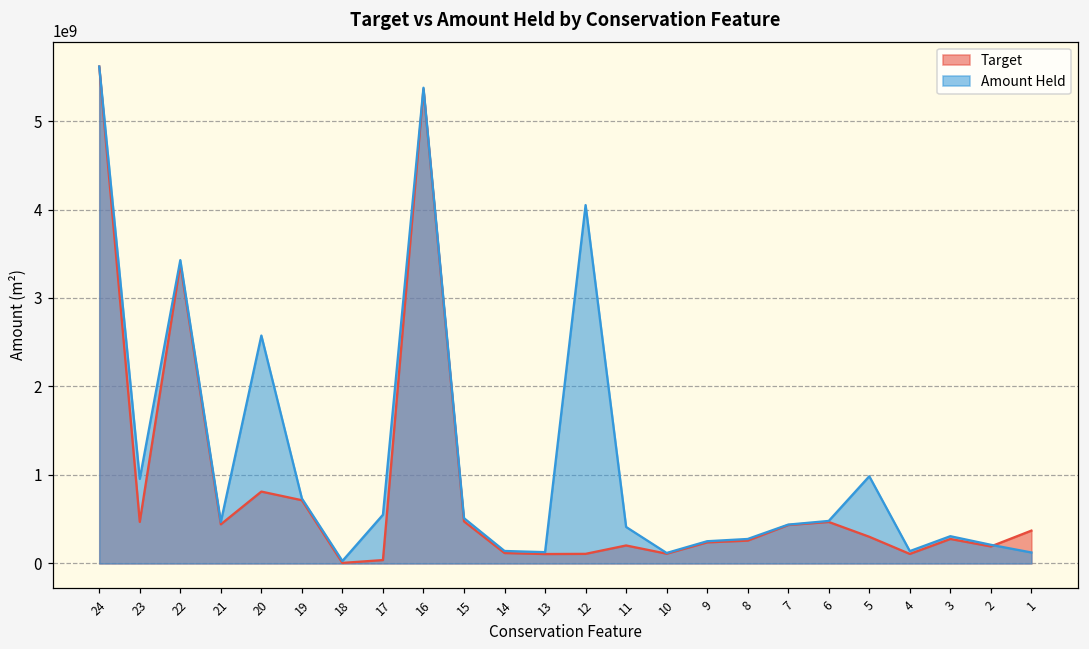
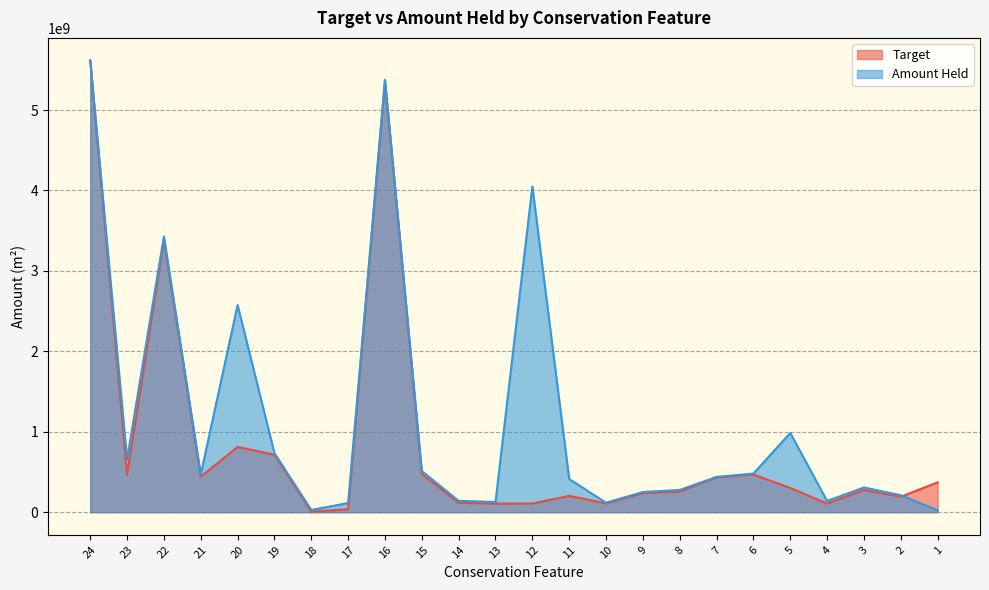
Amount Held, 23: 1000000000 -> 700000000
Amount Held, 17: 600000000 -> 100000000
Amount Held, 1: 100000000 -> 0
